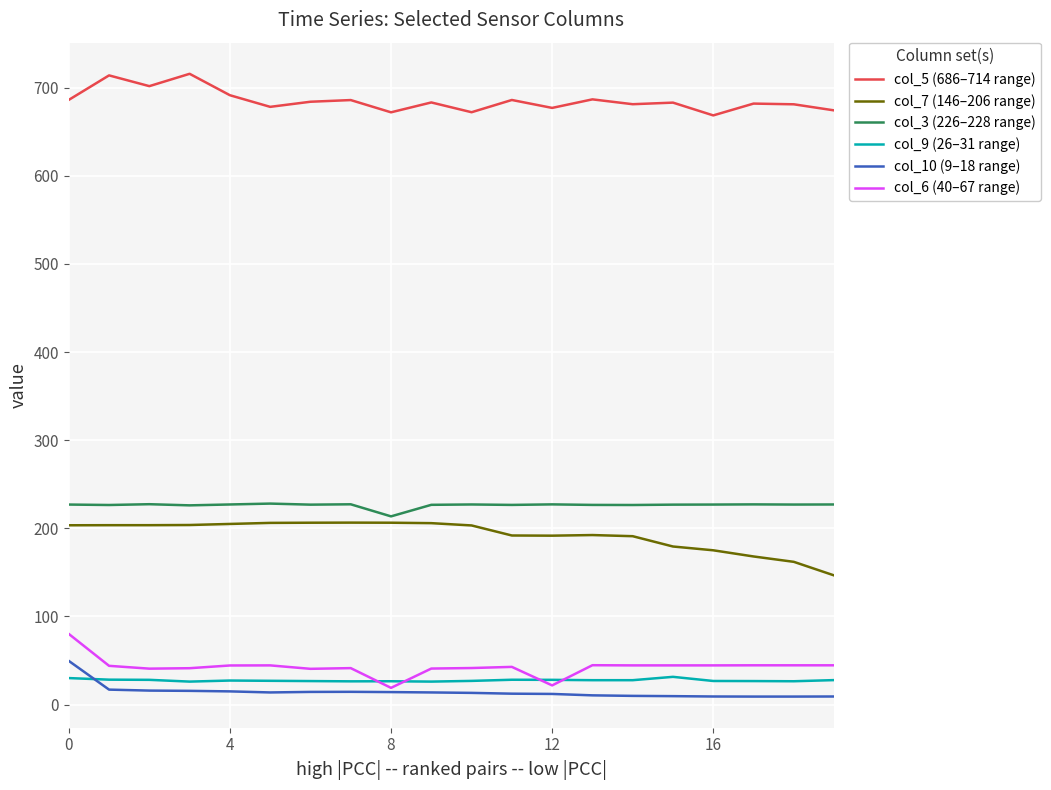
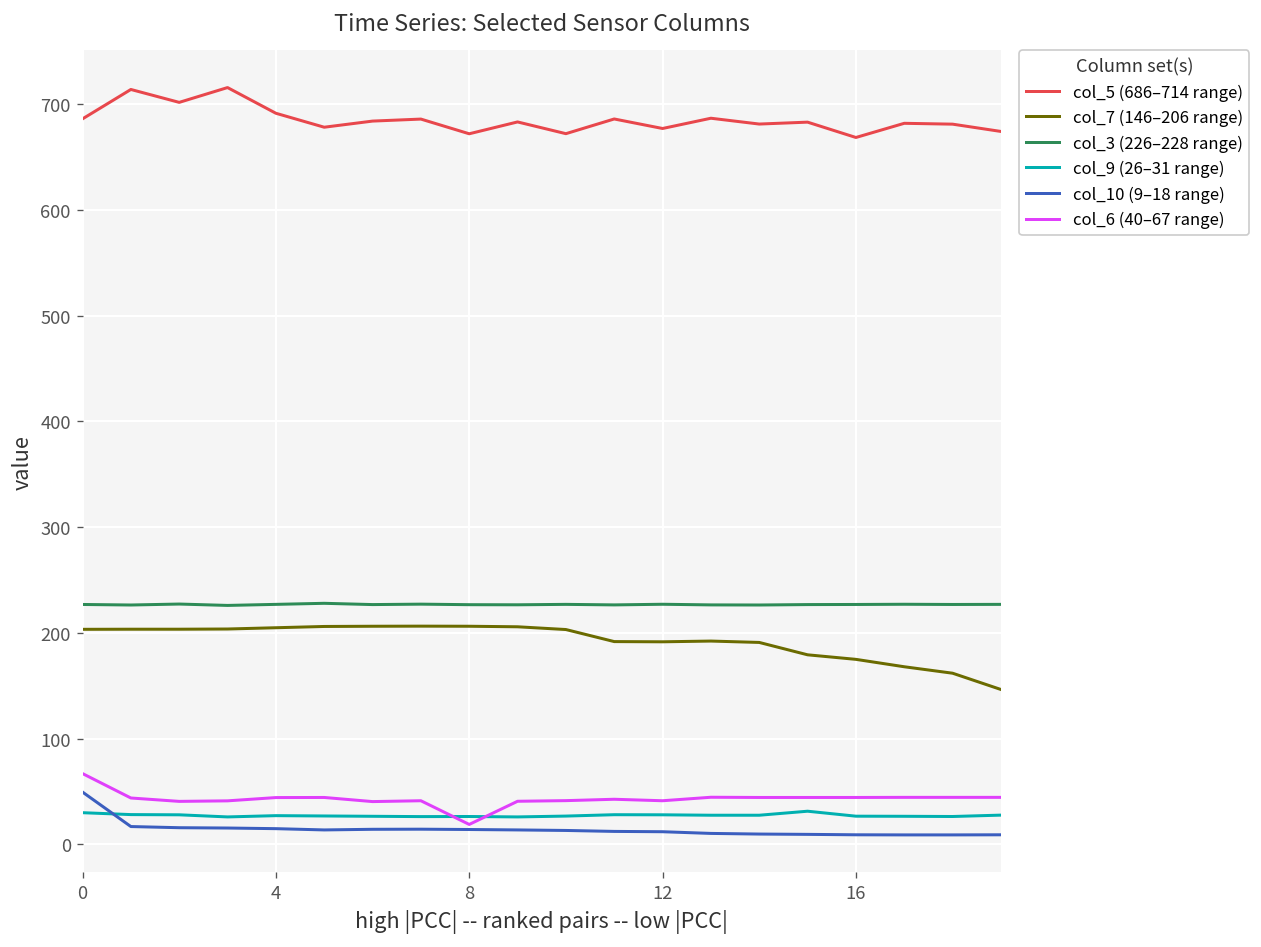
col_6 (40–67 range), 0: 80 -> 70
col_3 (226–228 range), 8: 210 -> 230
col_6 (40–67 range), 12: 20 -> 40
